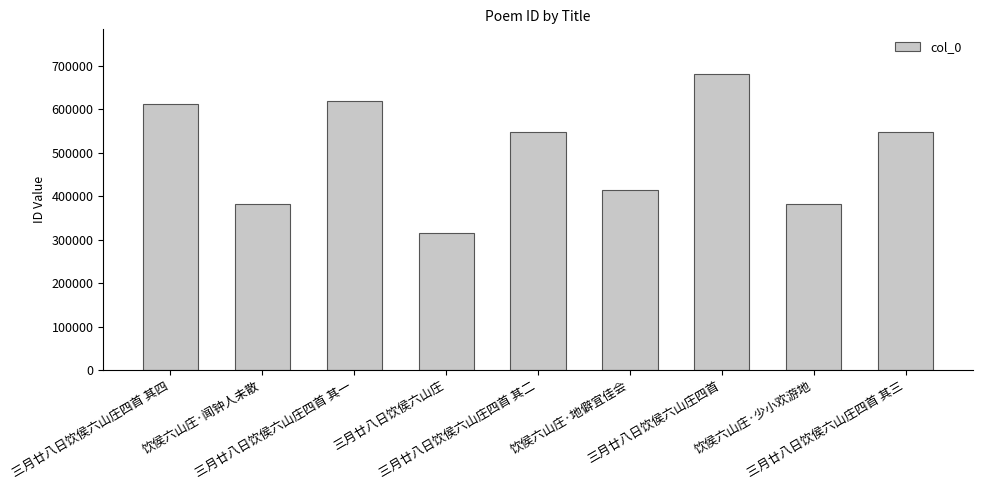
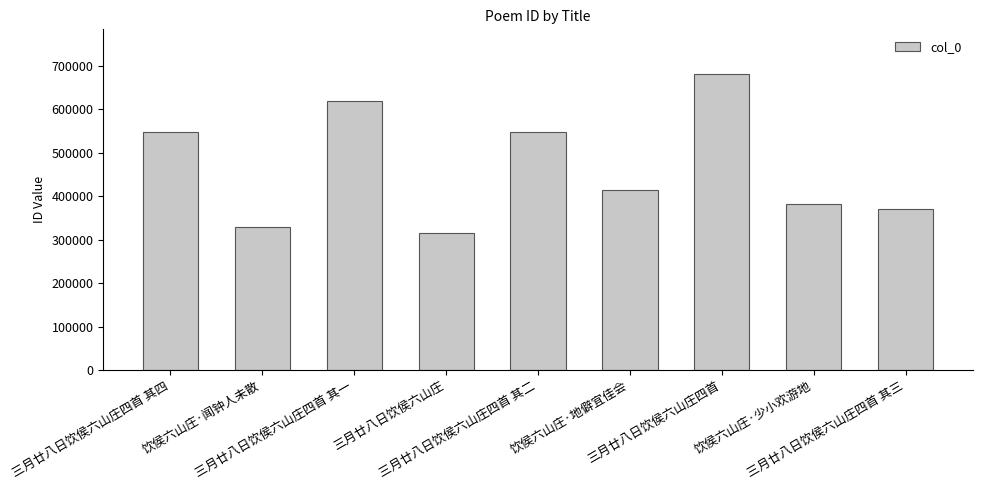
三月廿八日饮侯六山庄四首 其四: 610000 -> 550000
饮侯六山庄·闻钟人未散: 380000 -> 330000
三月廿八日饮侯六山庄四首 其三: 550000 -> 370000
